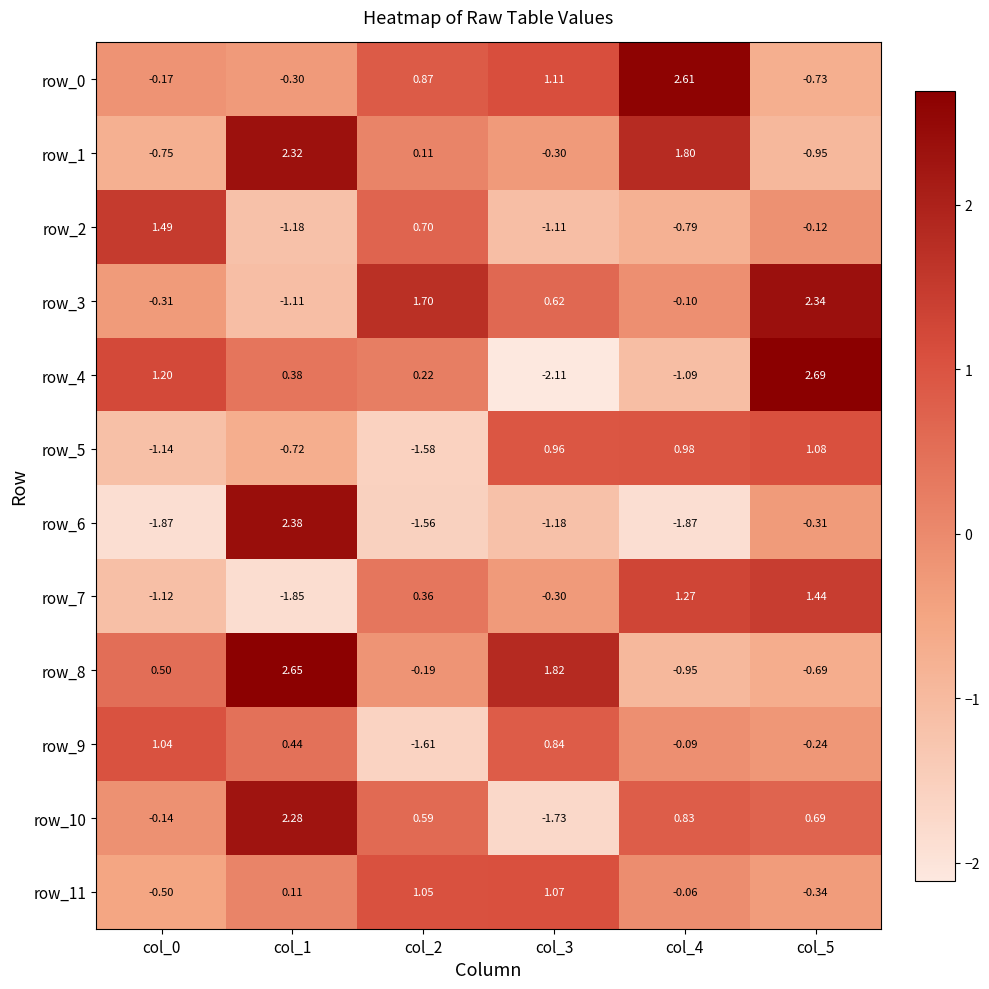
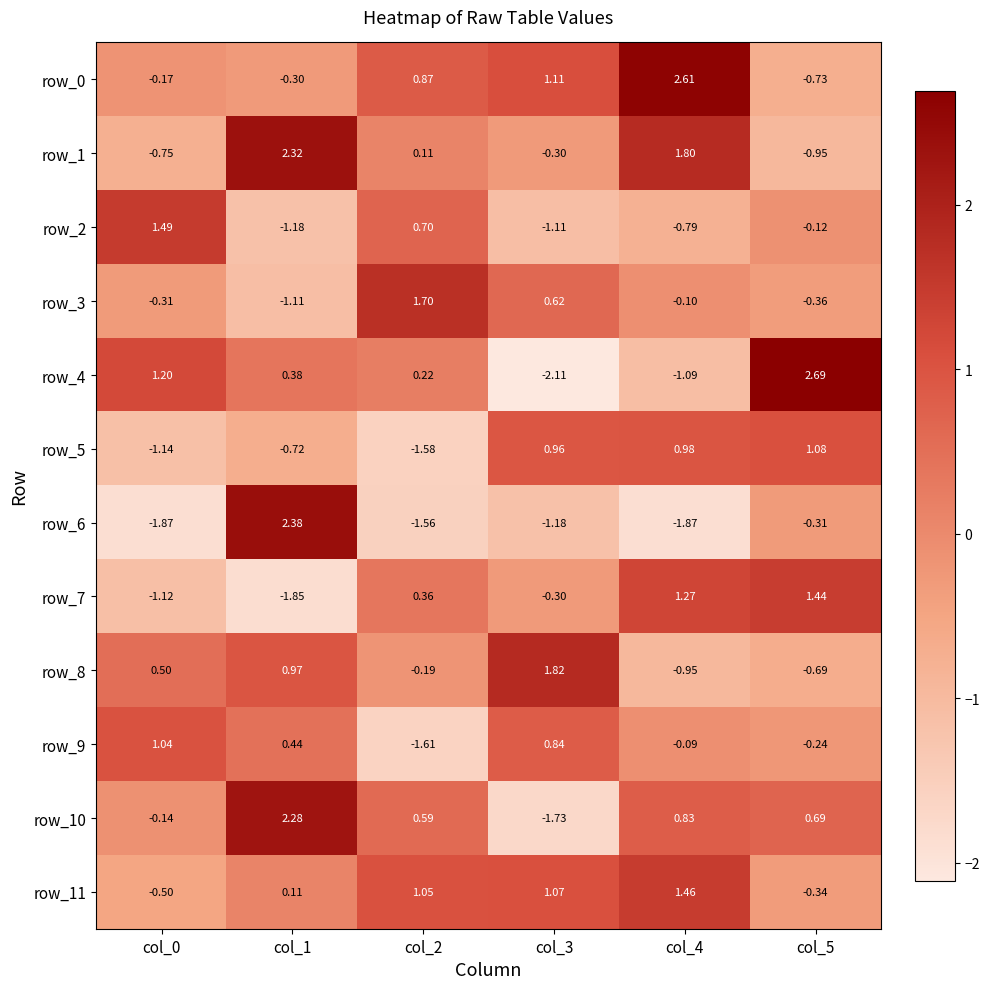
row_3, col_5: 2.34 -> -0.36
row_8, col_1: 2.65 -> 0.97
row_11, col_4: -0.06 -> 1.46
